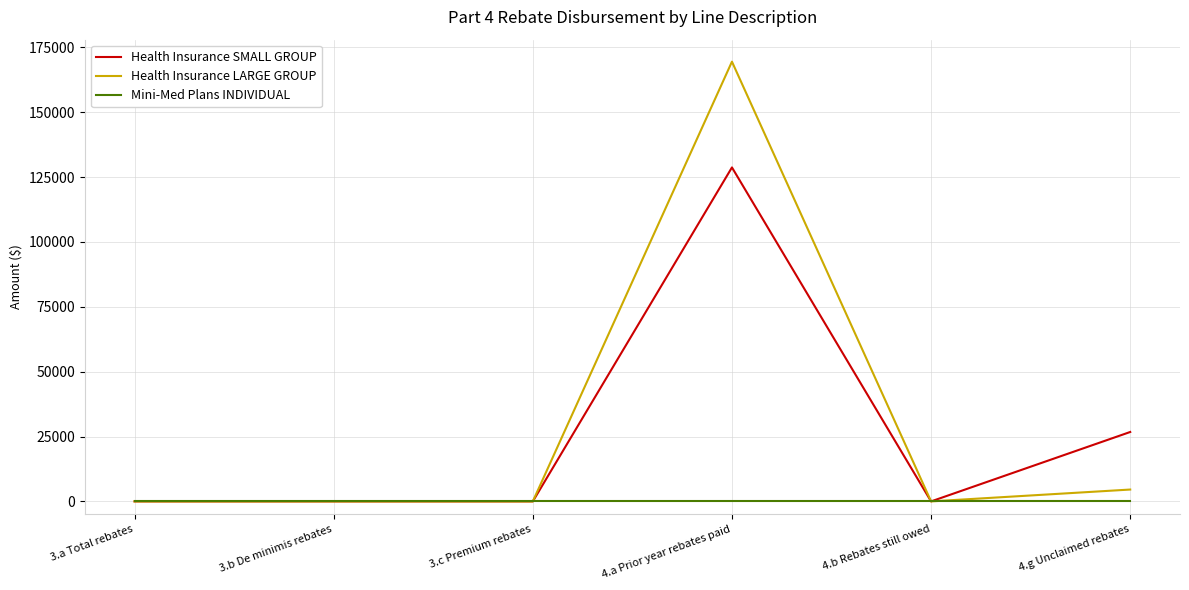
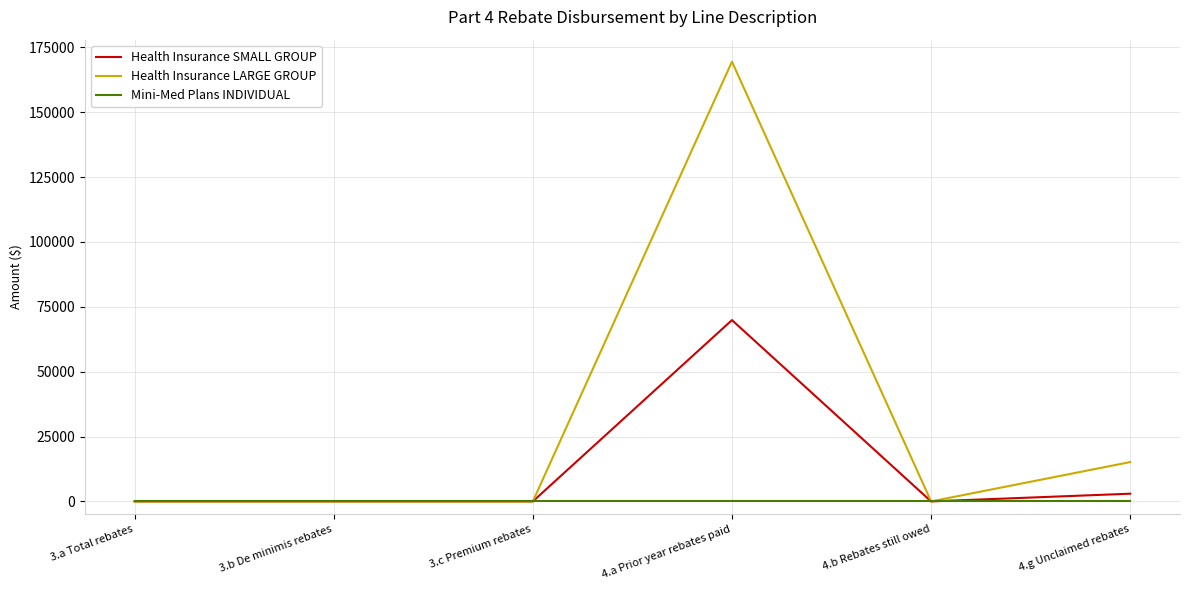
Health Insurance SMALL GROUP, 4.a Prior year rebates paid: 129000 -> 70000
Health Insurance SMALL GROUP, 4.g Unclaimed rebates: 27000 -> 3000
Health Insurance LARGE GROUP, 4.g Unclaimed rebates: 5000 -> 15000
